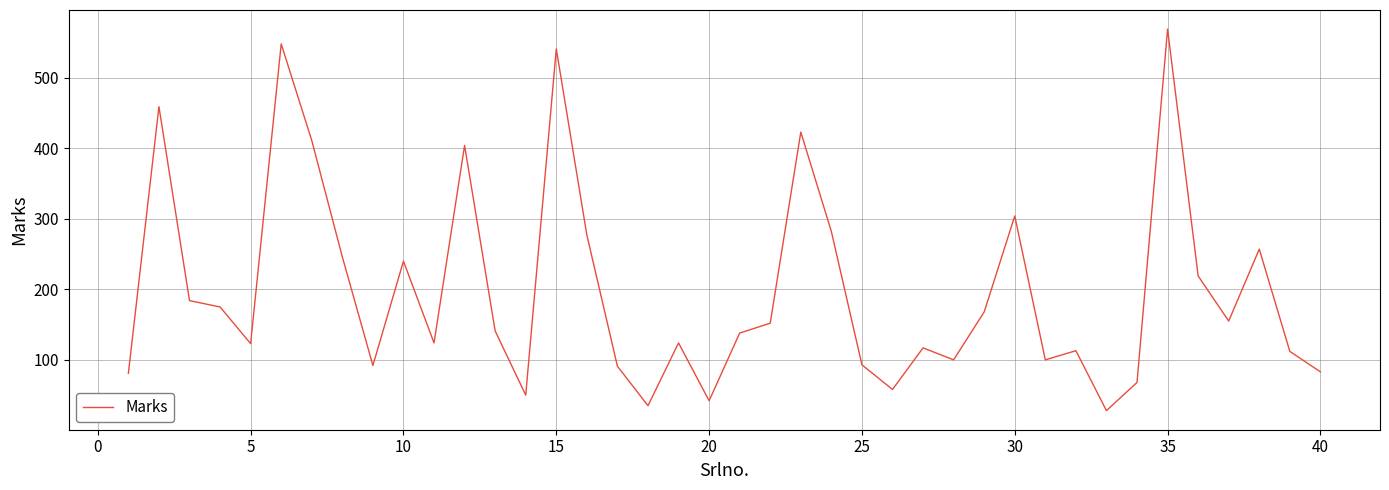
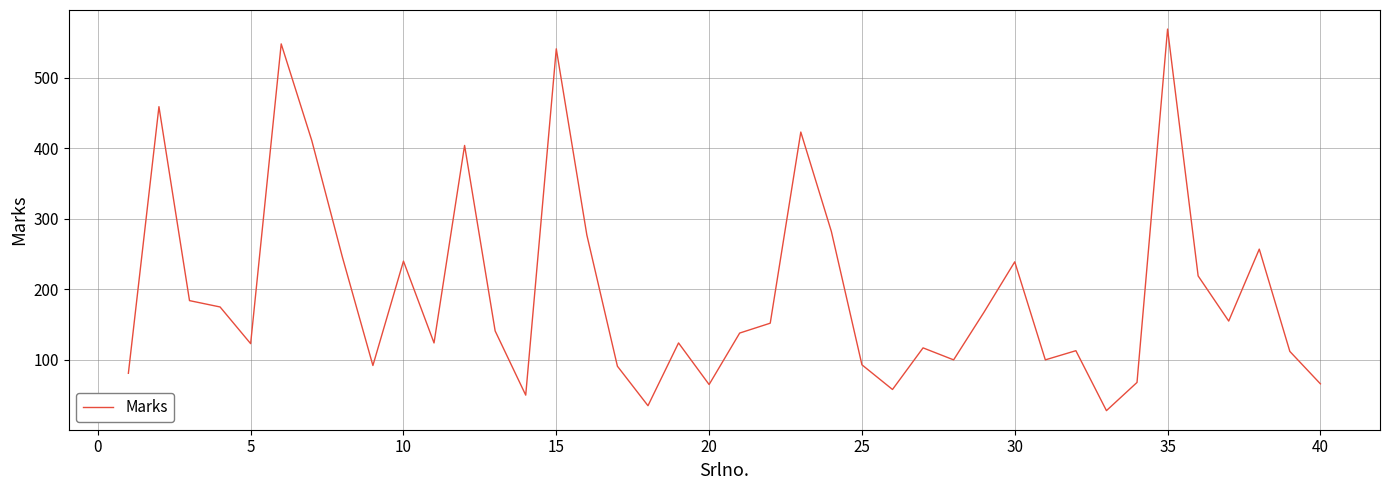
20: 40 -> 70
30: 300 -> 240
40: 80 -> 70
